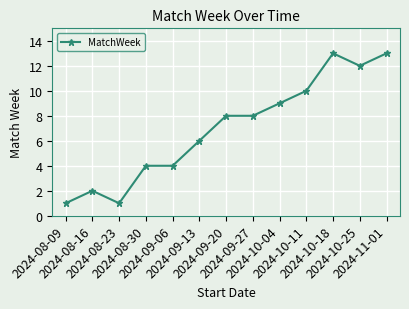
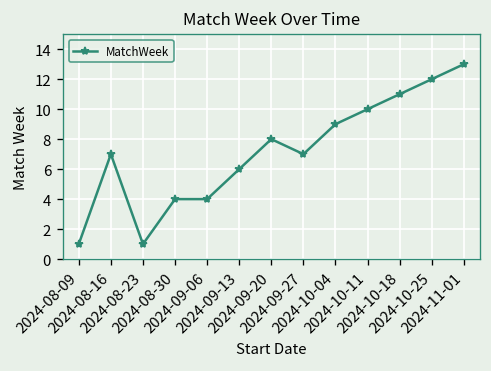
2024-08-16: 2 -> 7
2024-09-27: 8 -> 7
2024-10-18: 13 -> 11
